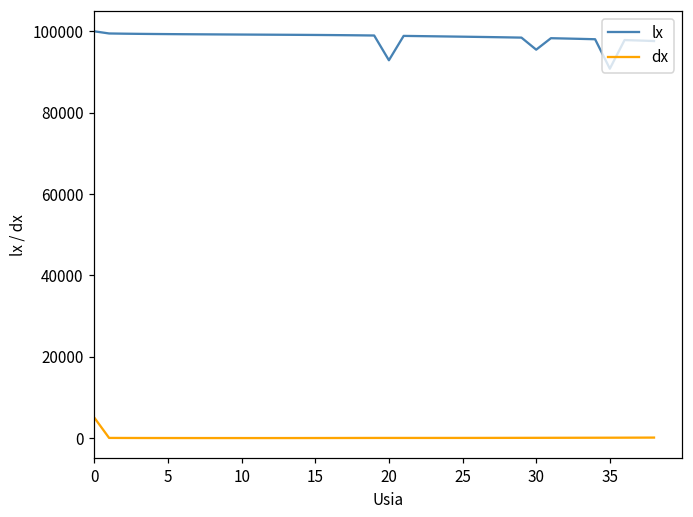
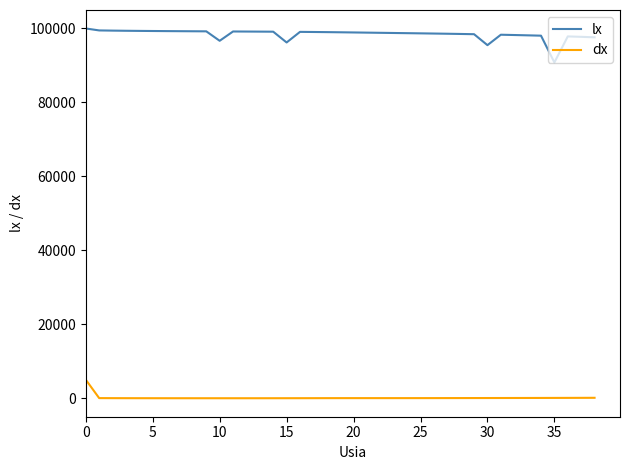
lx, 10: 99000 -> 97000
lx, 15: 99000 -> 96000
lx, 20: 93000 -> 99000
